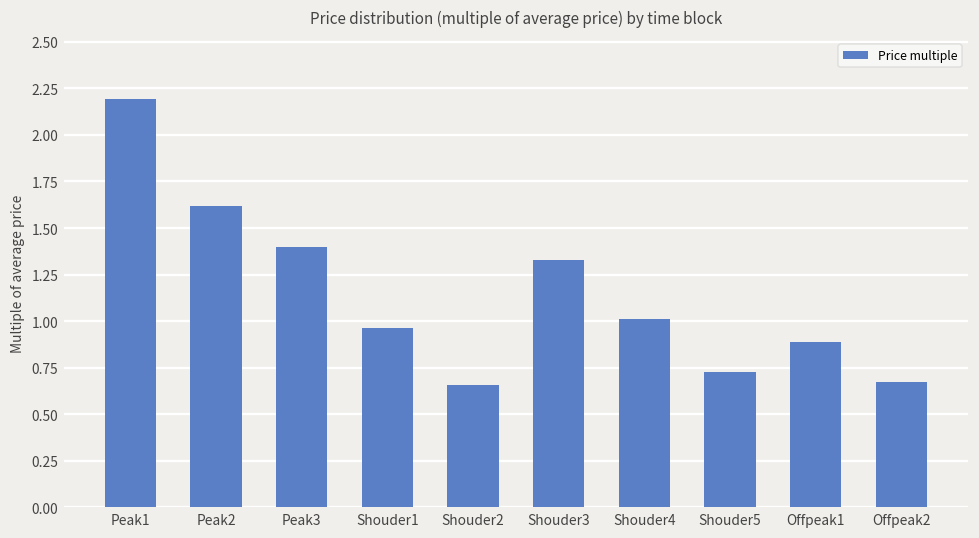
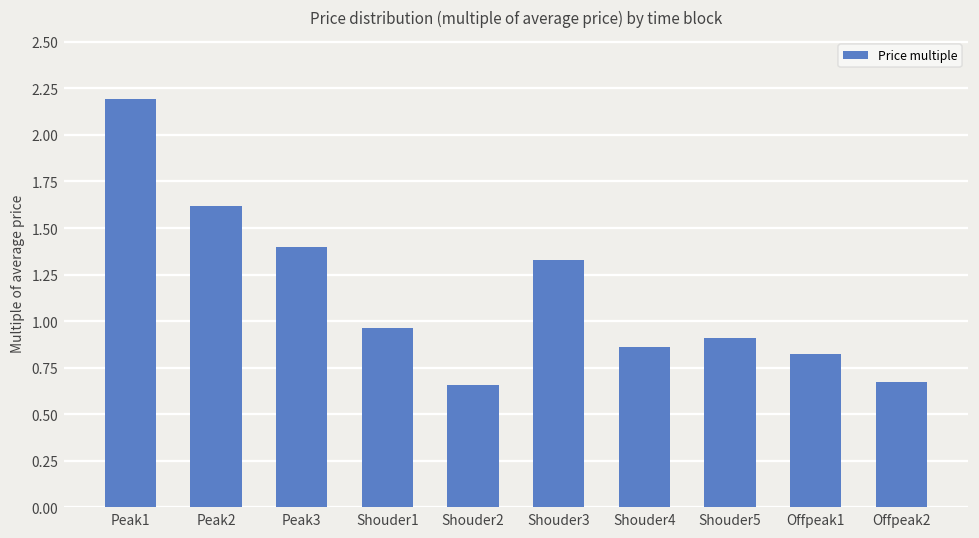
Shouder4: 1.01 -> 0.86
Shouder5: 0.73 -> 0.91
Offpeak1: 0.89 -> 0.83
